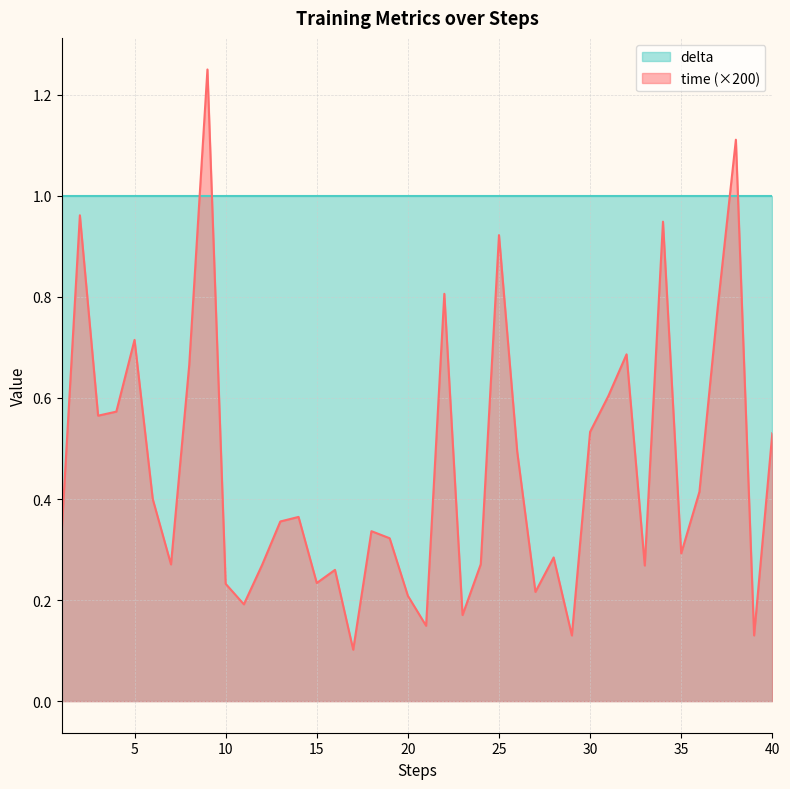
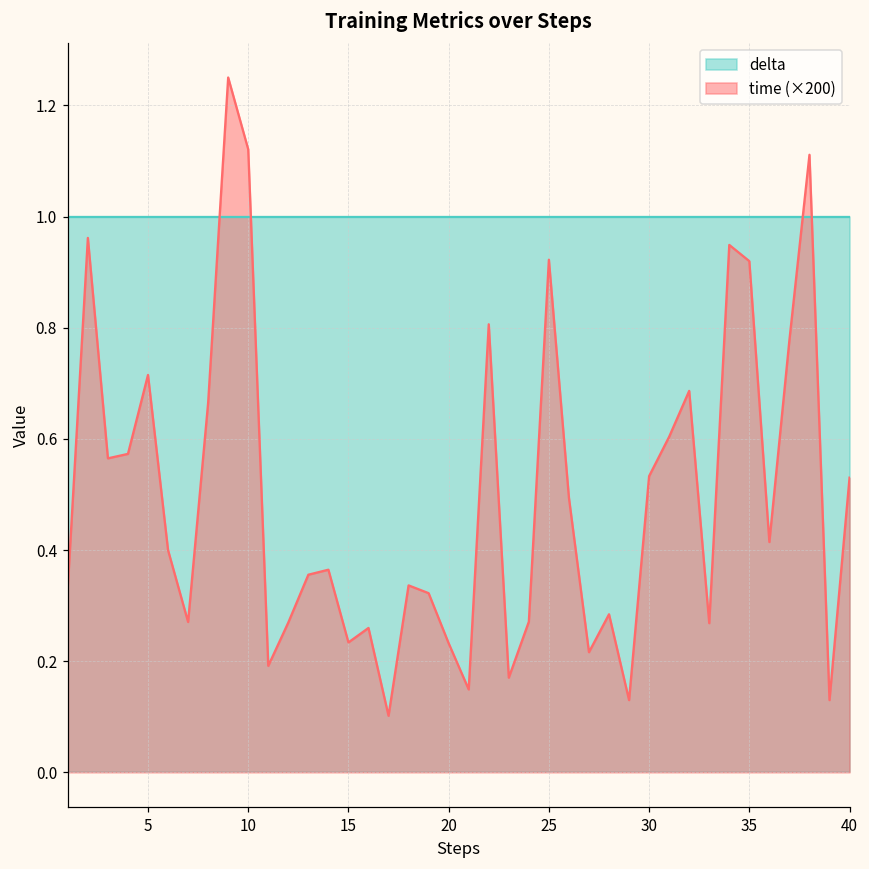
time (×200), 10: 0.23 -> 1.12
time (×200), 20: 0.21 -> 0.23
time (×200), 35: 0.29 -> 0.92
